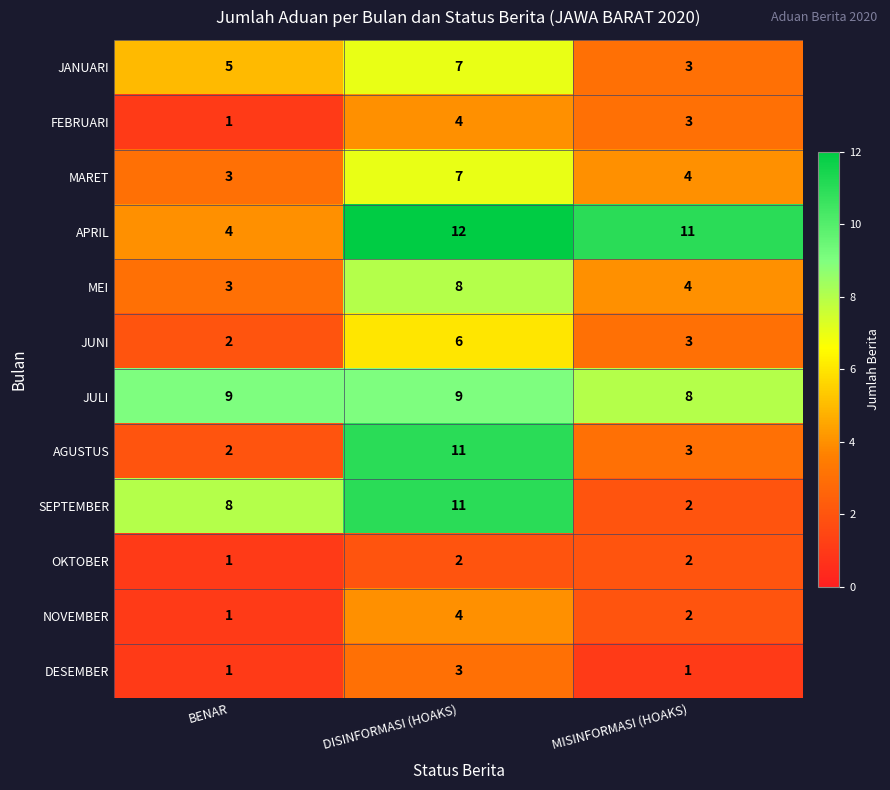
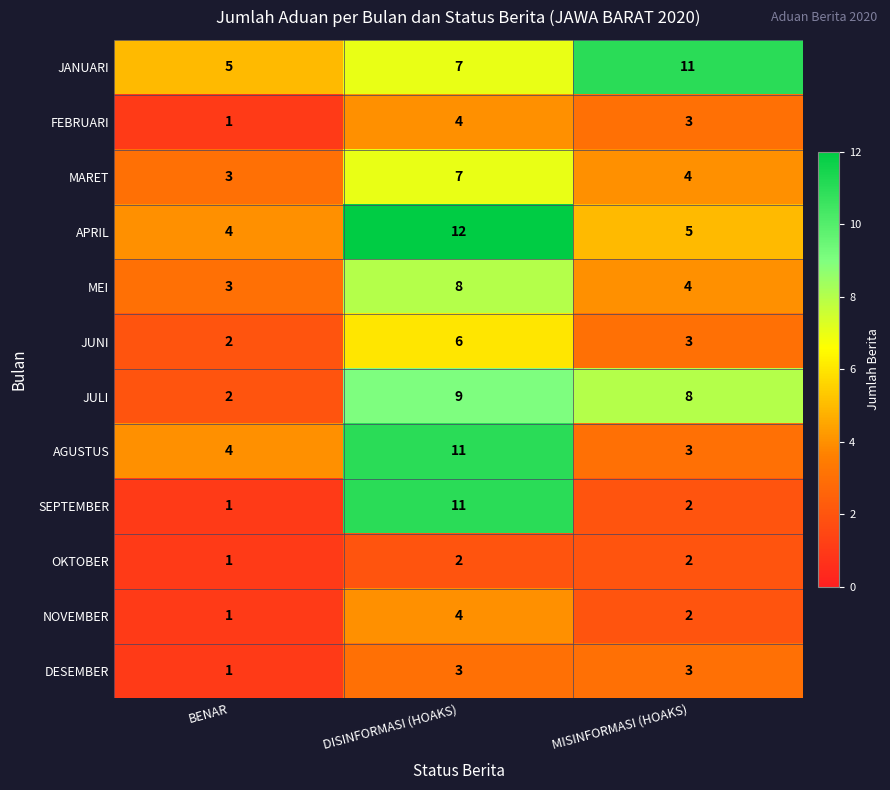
JANUARI, MISINFORMASI (HOAKS): 3 -> 11
APRIL, MISINFORMASI (HOAKS): 11 -> 5
JULI, BENAR: 9 -> 2
AGUSTUS, BENAR: 2 -> 4
SEPTEMBER, BENAR: 8 -> 1
DESEMBER, MISINFORMASI (HOAKS): 1 -> 3
